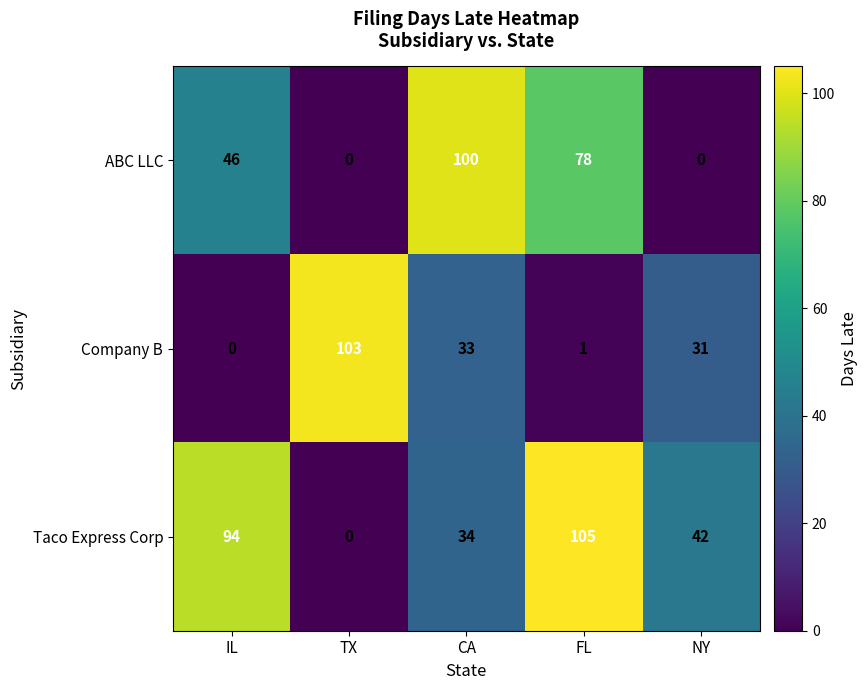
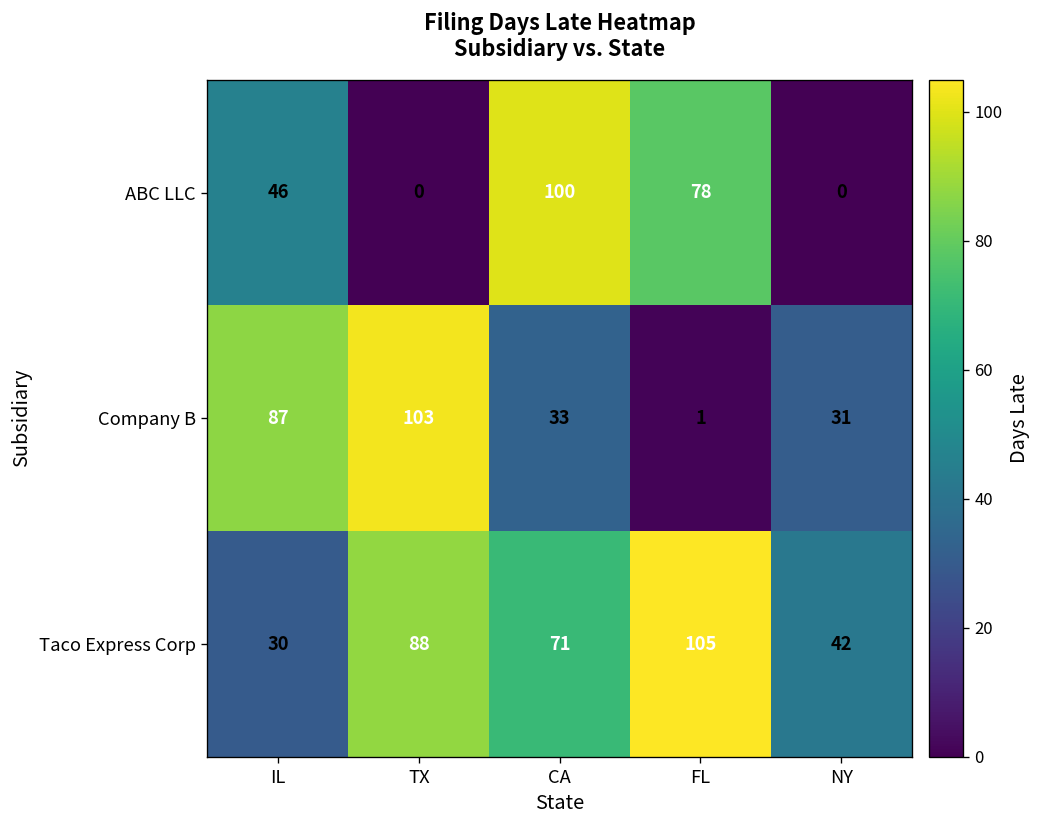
Company B, IL: 0 -> 87
Taco Express Corp, IL: 94 -> 30
Taco Express Corp, TX: 0 -> 88
Taco Express Corp, CA: 34 -> 71
